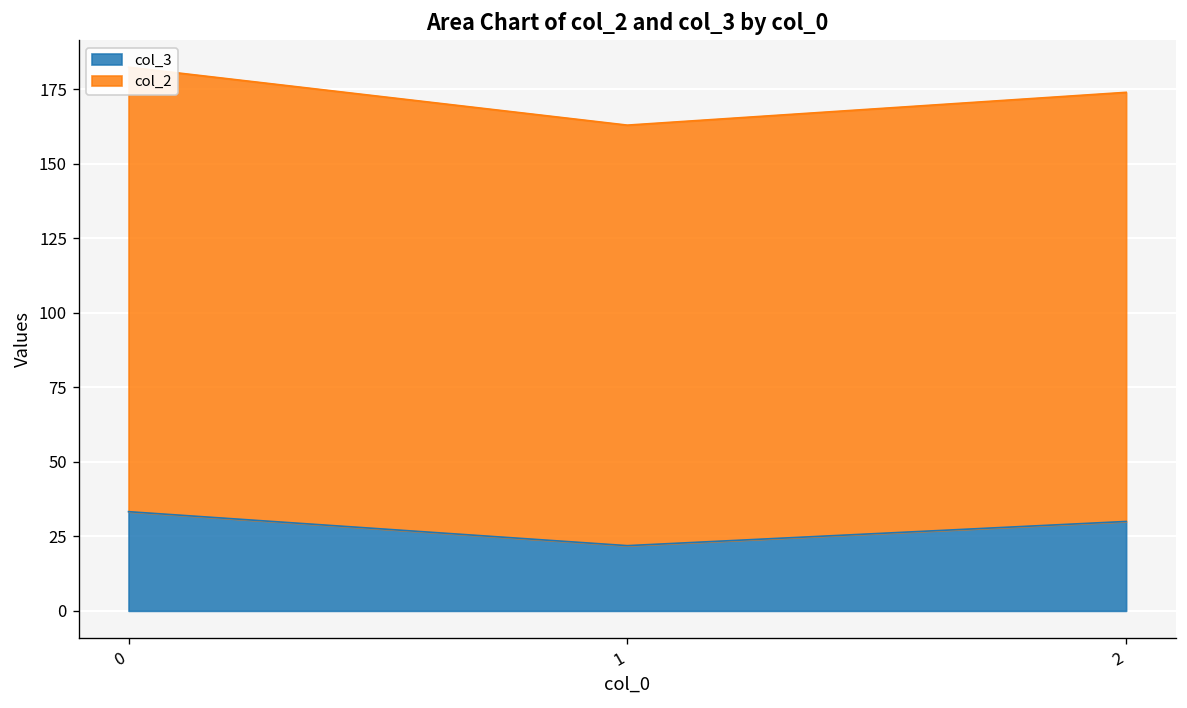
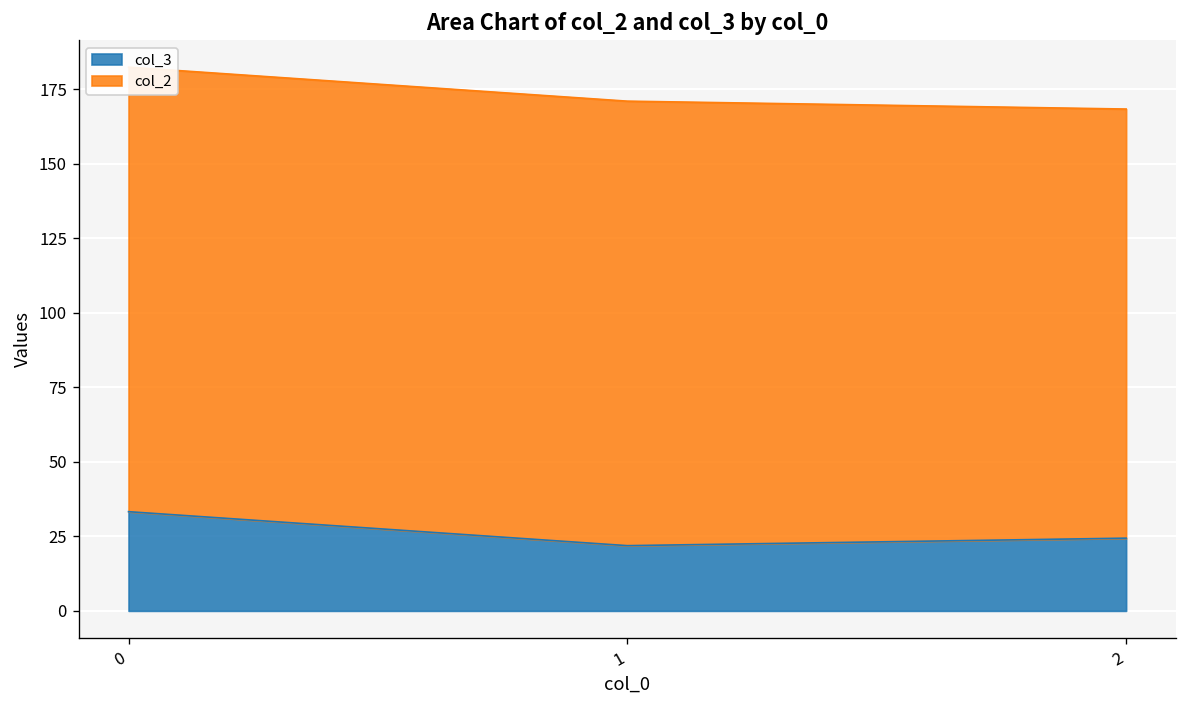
col_2, 1: 141 -> 149
col_3, 2: 30 -> 24
